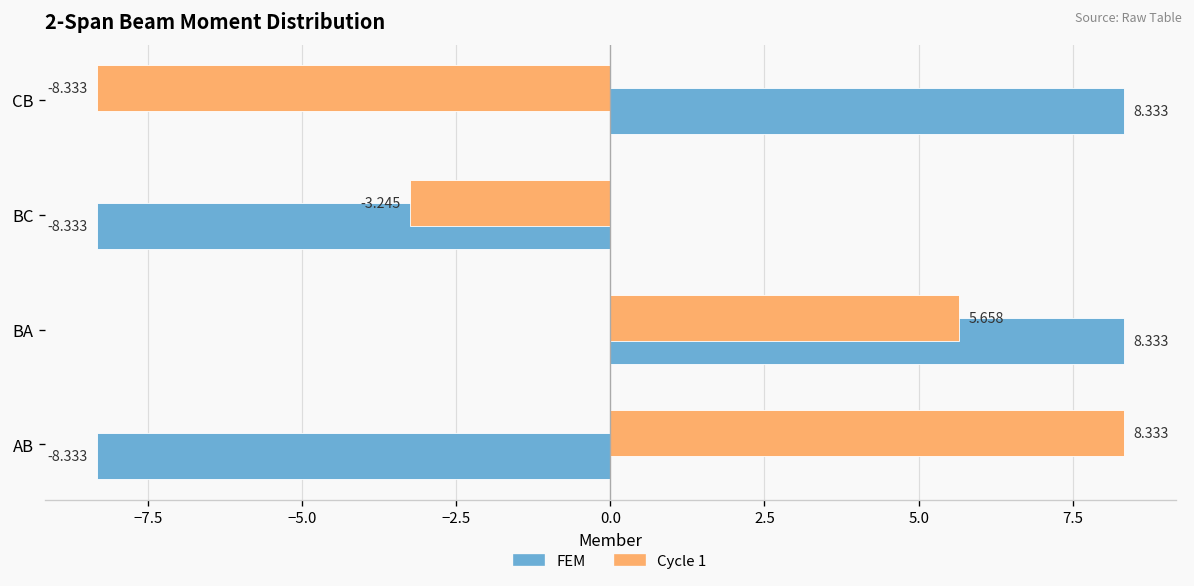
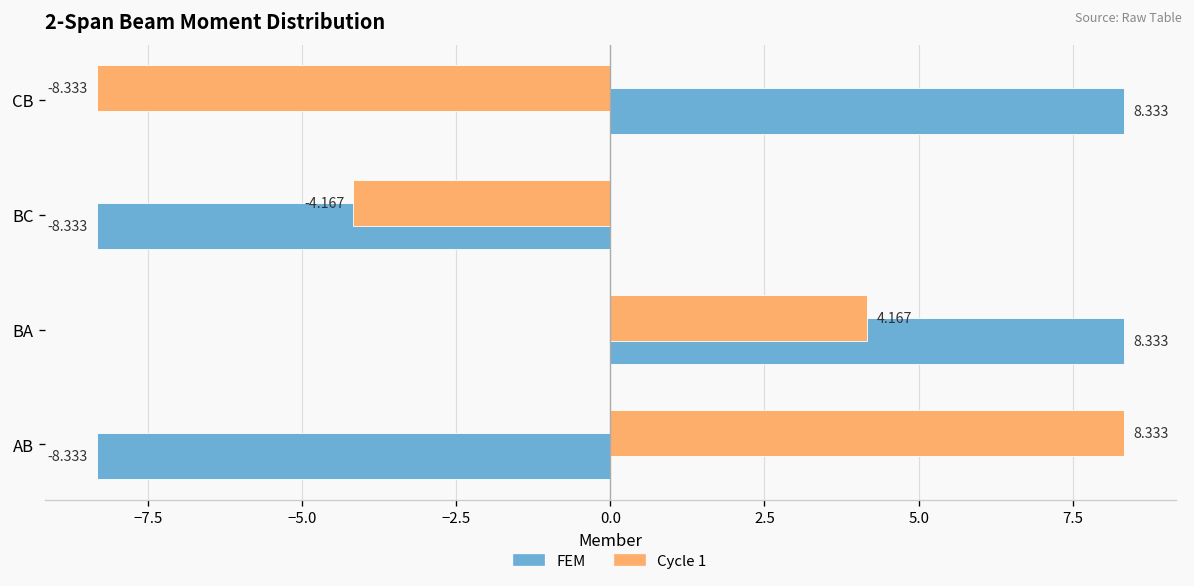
Cycle 1, BC: -3.245 -> -4.167
Cycle 1, BA: 5.658 -> 4.167
